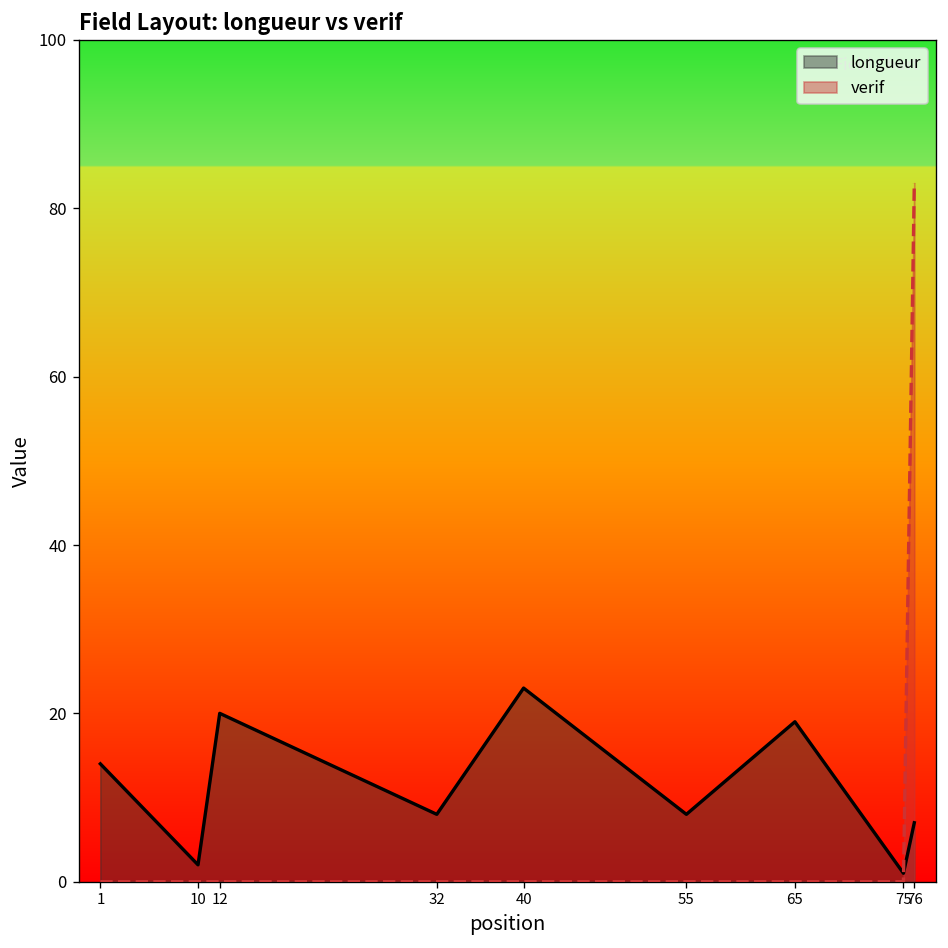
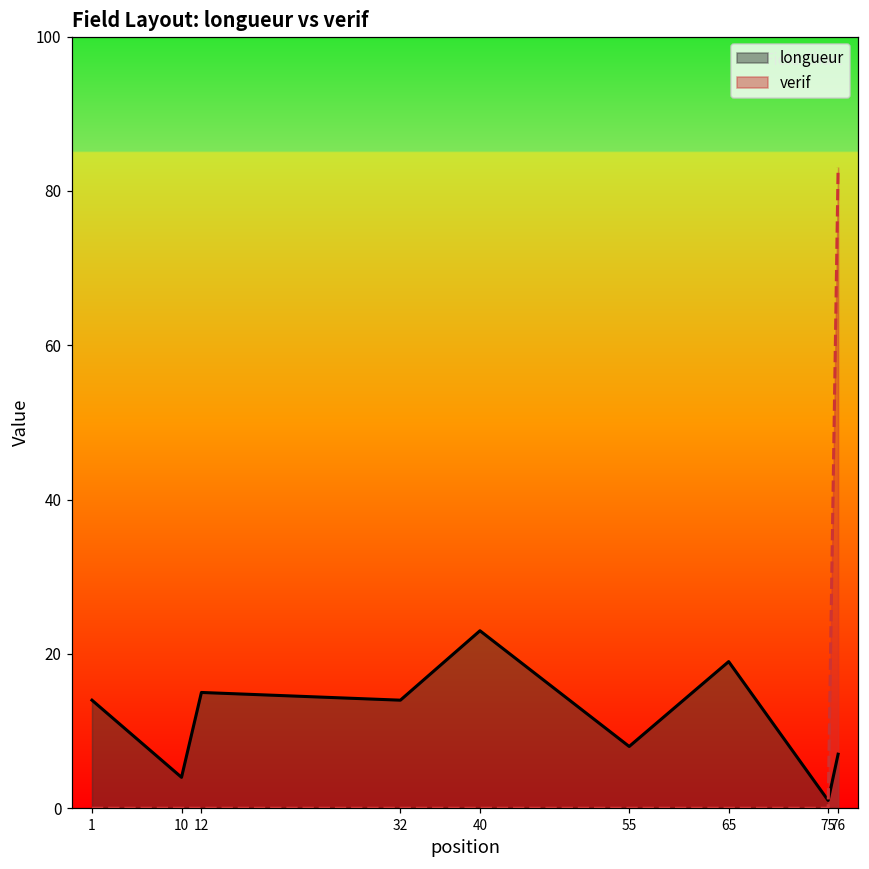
longueur, 10: 2 -> 4
longueur, 12: 20 -> 15
longueur, 32: 8 -> 14
